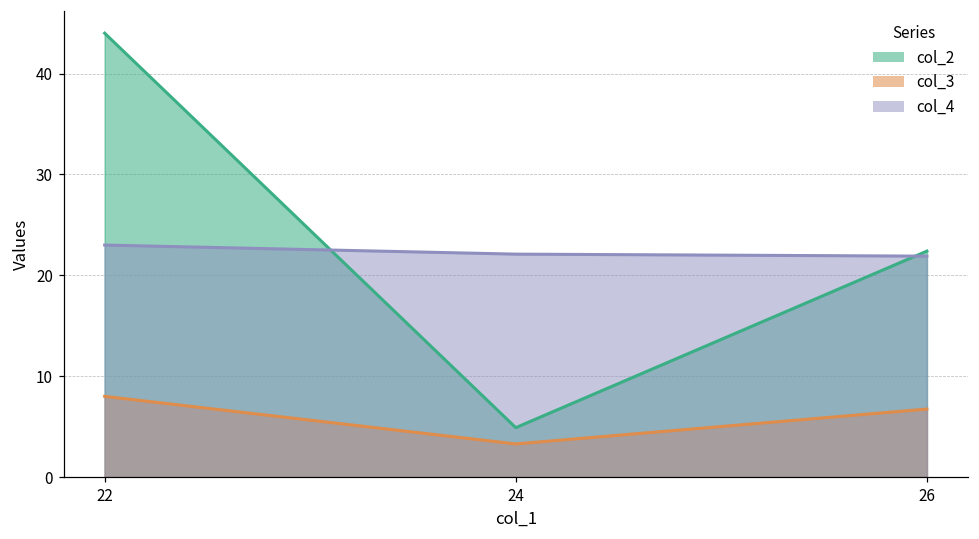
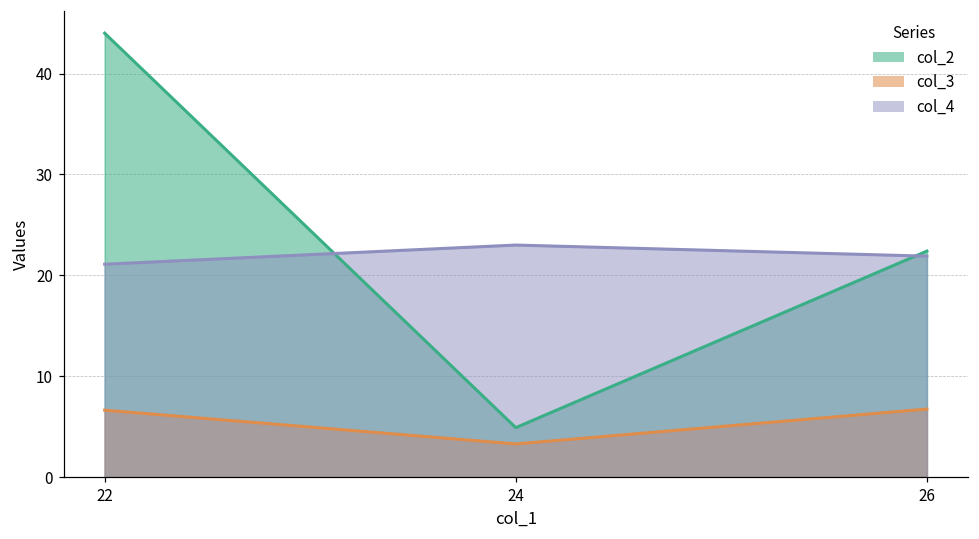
col_3, 22: 8 -> 7
col_4, 22: 23 -> 21
col_4, 24: 22 -> 23
